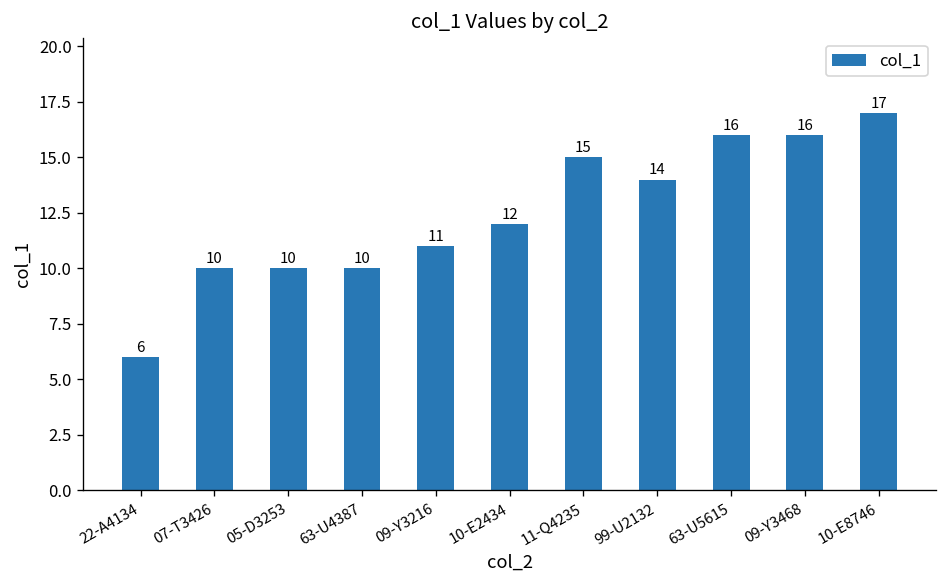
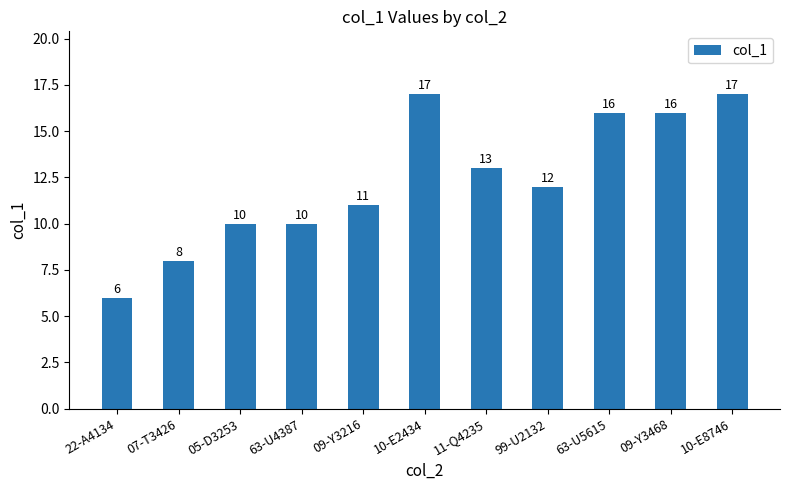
07-T3426: 10 -> 8
10-E2434: 12 -> 17
11-Q4235: 15 -> 13
99-U2132: 14 -> 12
